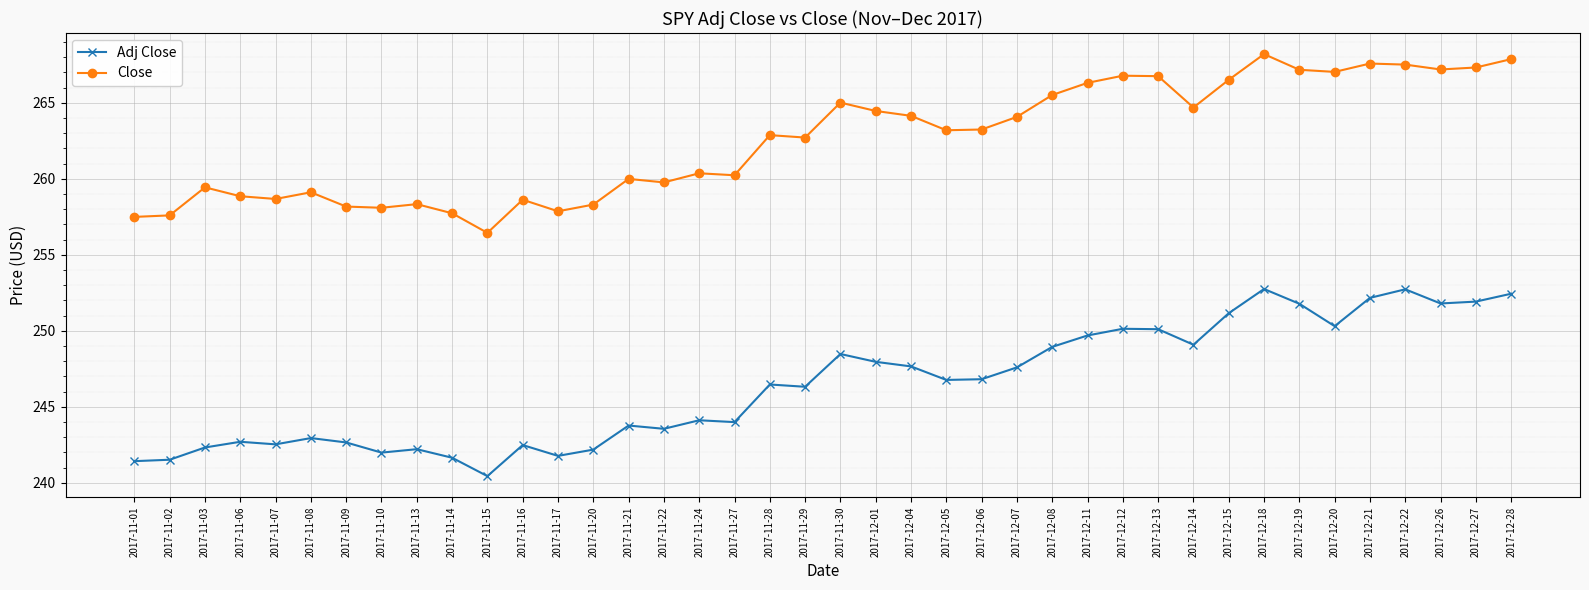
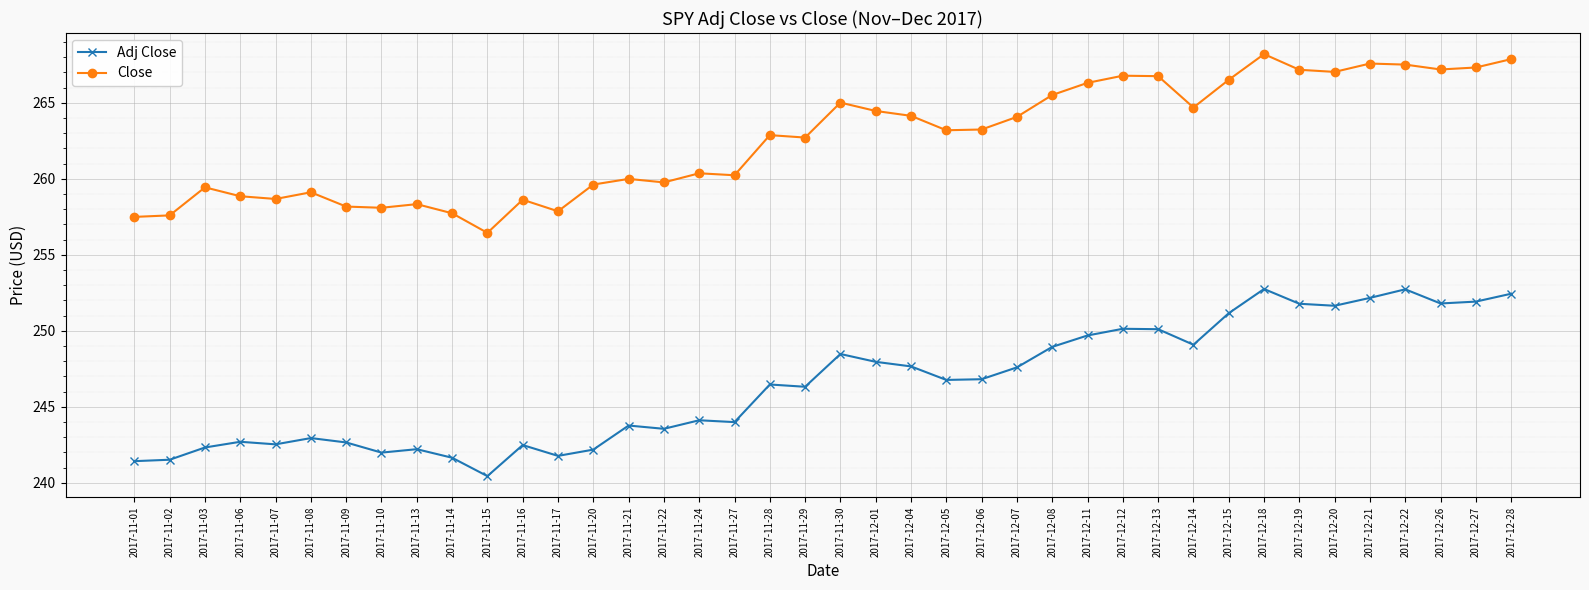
Close, 2017-11-20: 258.3 -> 259.6
Adj Close, 2017-12-20: 250.3 -> 251.6
